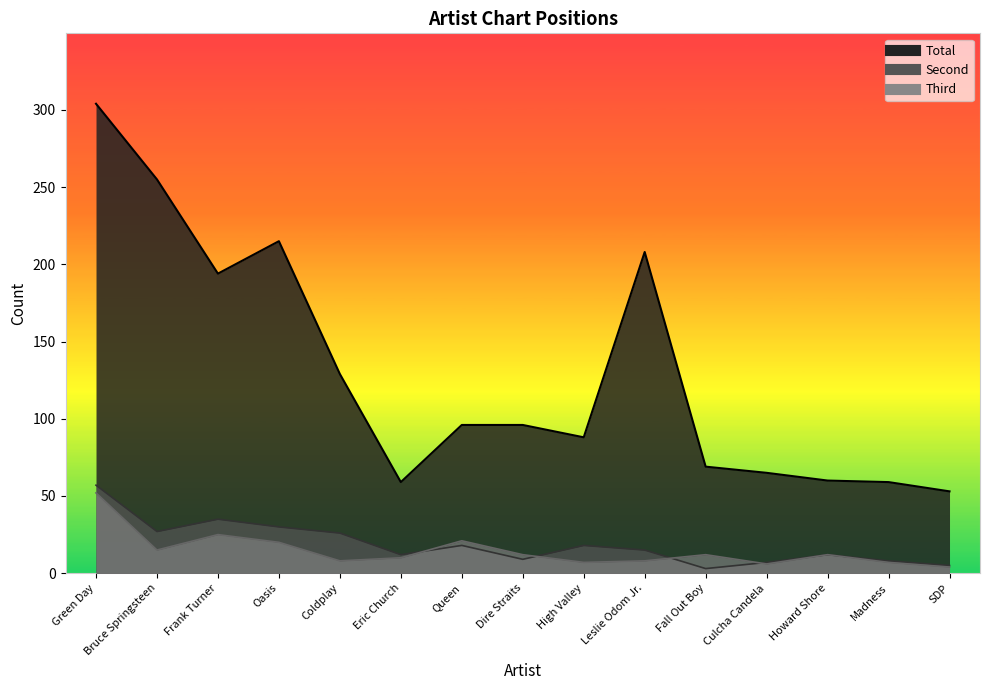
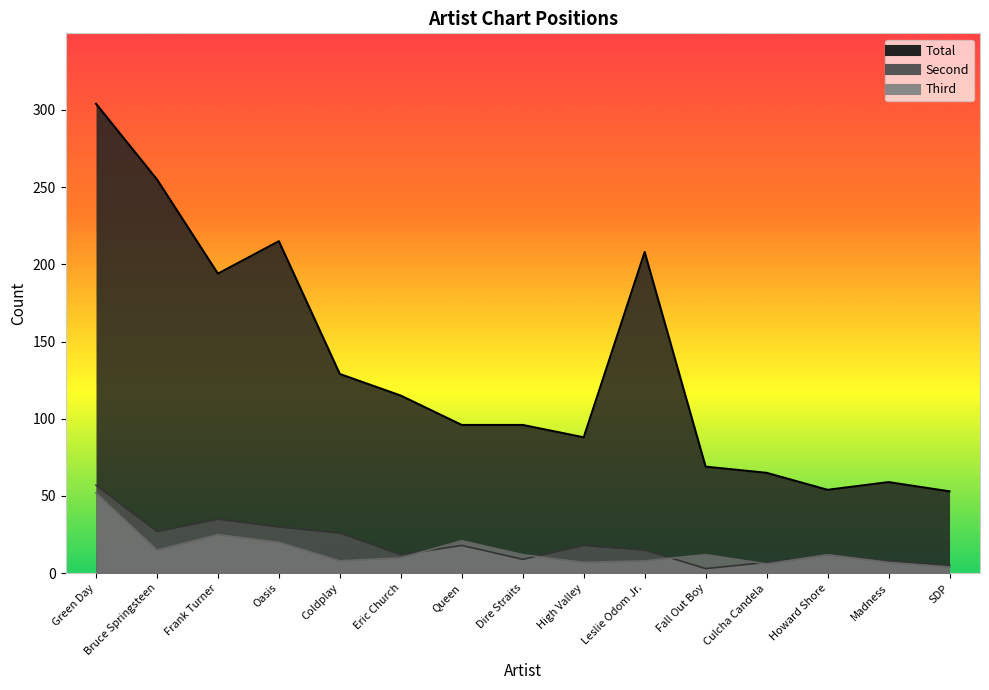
Total, Eric Church: 59 -> 115
Total, Howard Shore: 60 -> 54
